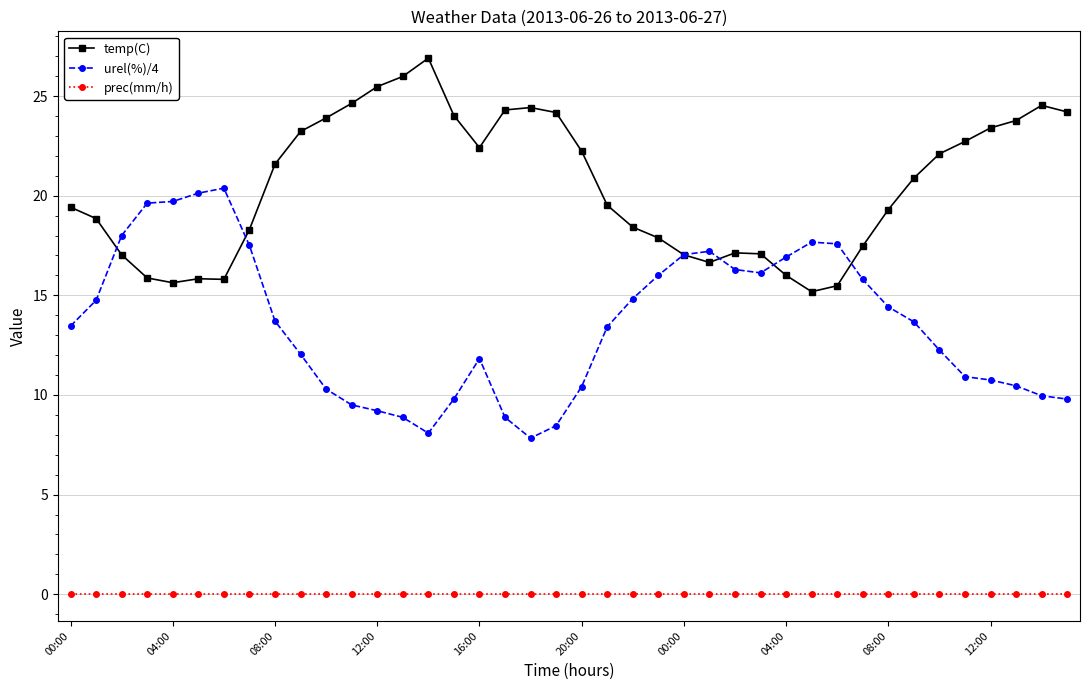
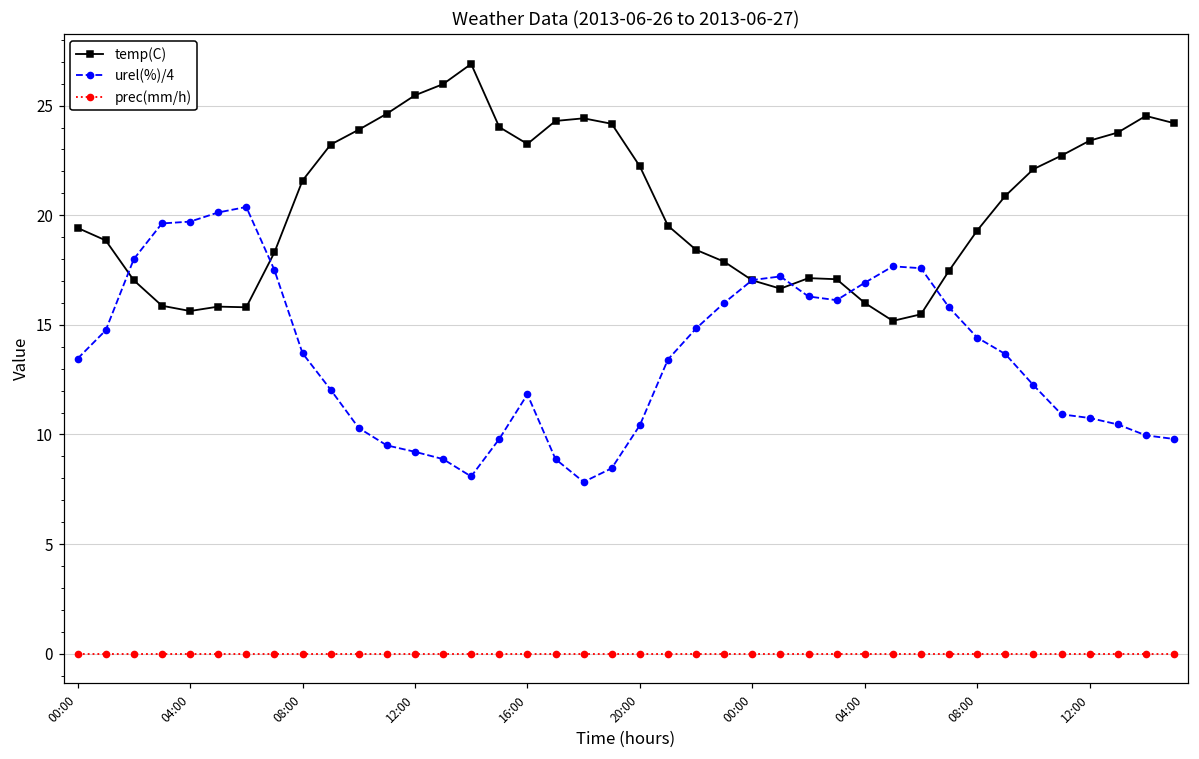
temp(C), 16:00: 22.4 -> 23.3
